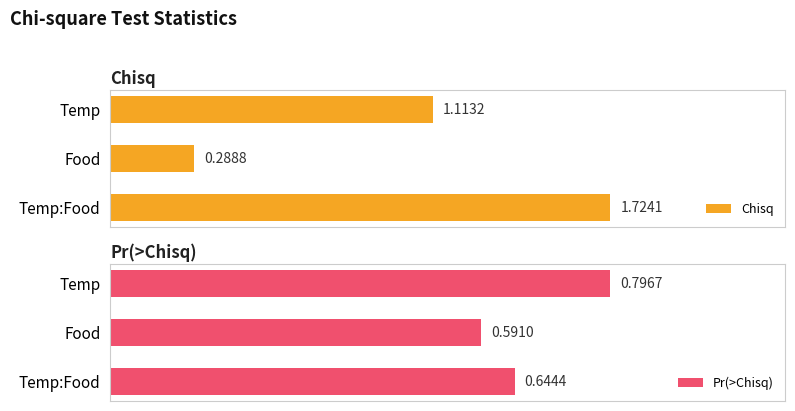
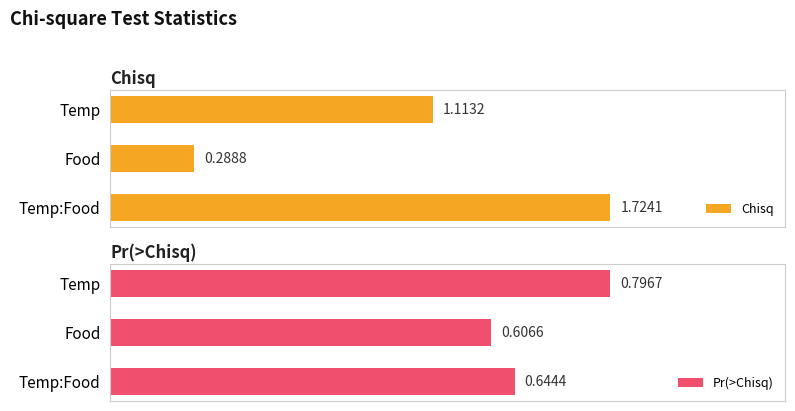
Pr(>Chisq), Food: 0.5910 -> 0.6066
